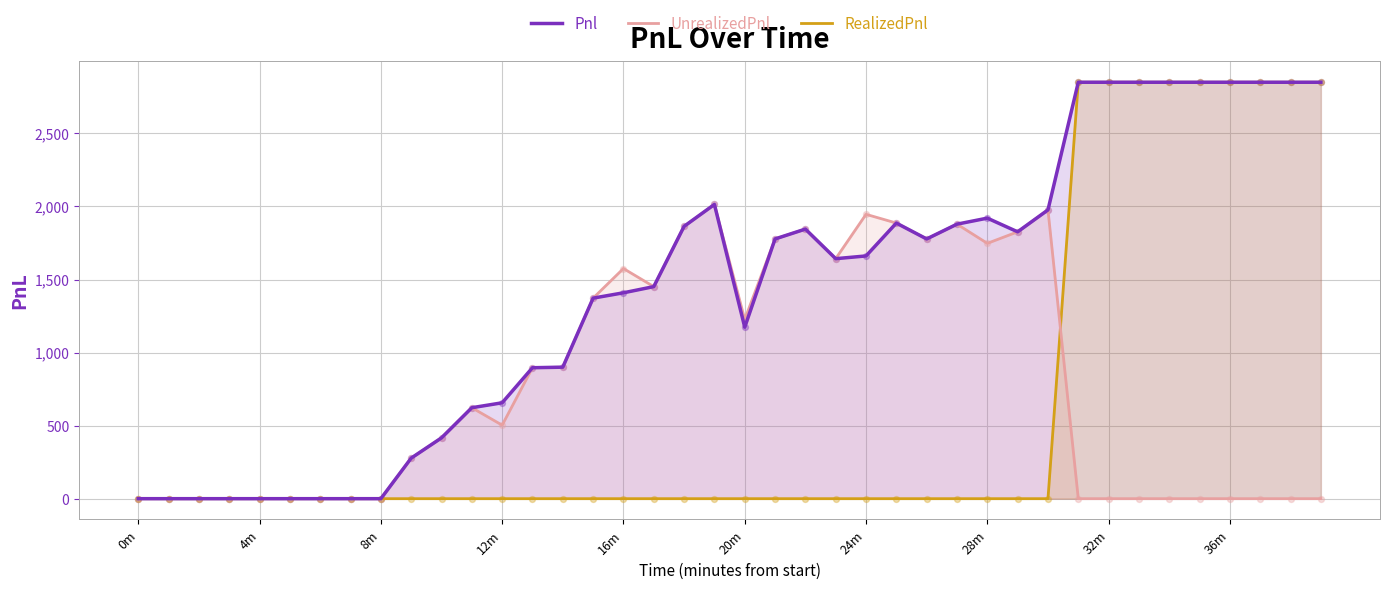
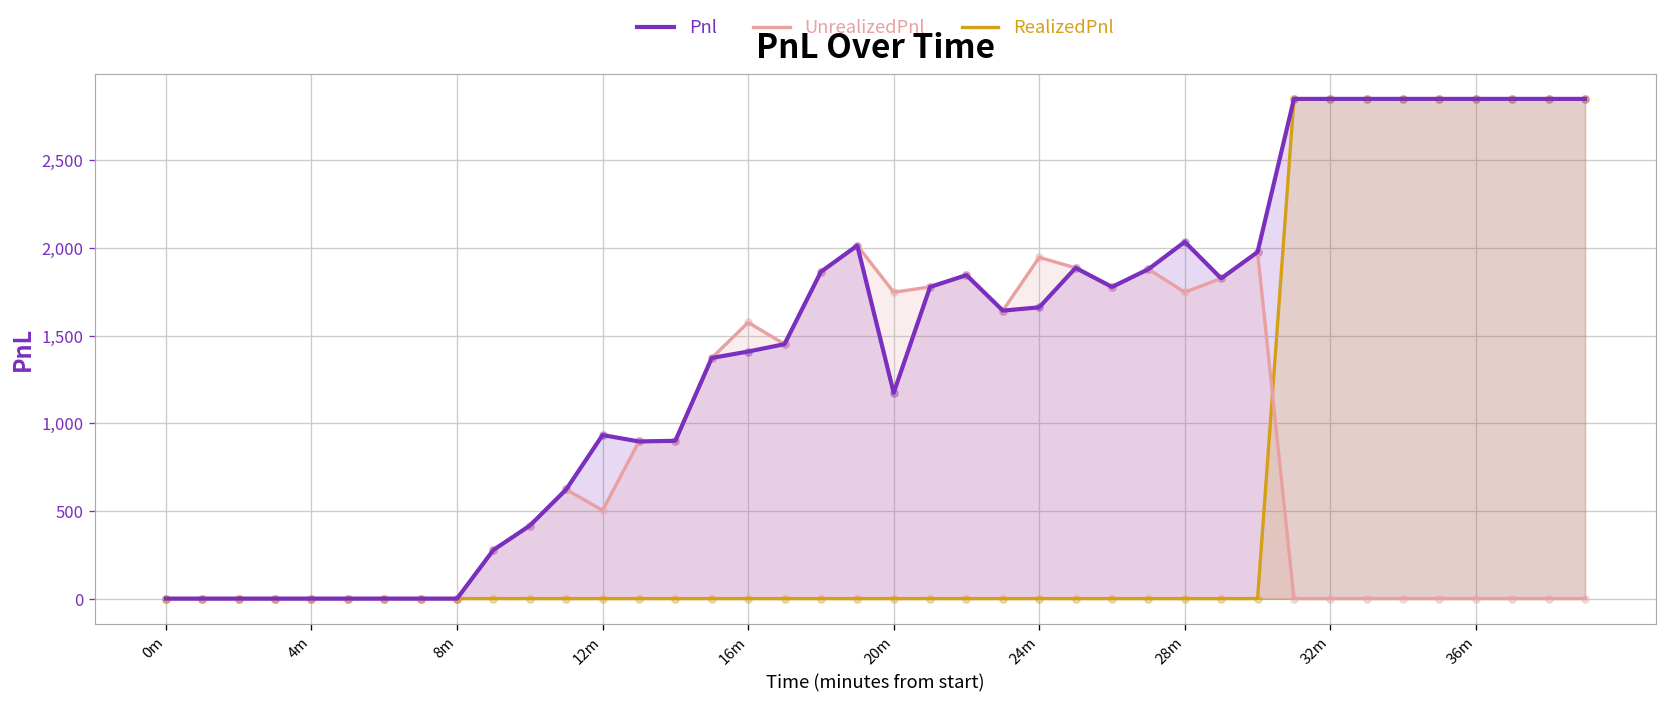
Pnl, 12m: 660 -> 930
UnrealizedPnl, 20m: 1,230 -> 1,750
Pnl, 28m: 1,920 -> 2,030
